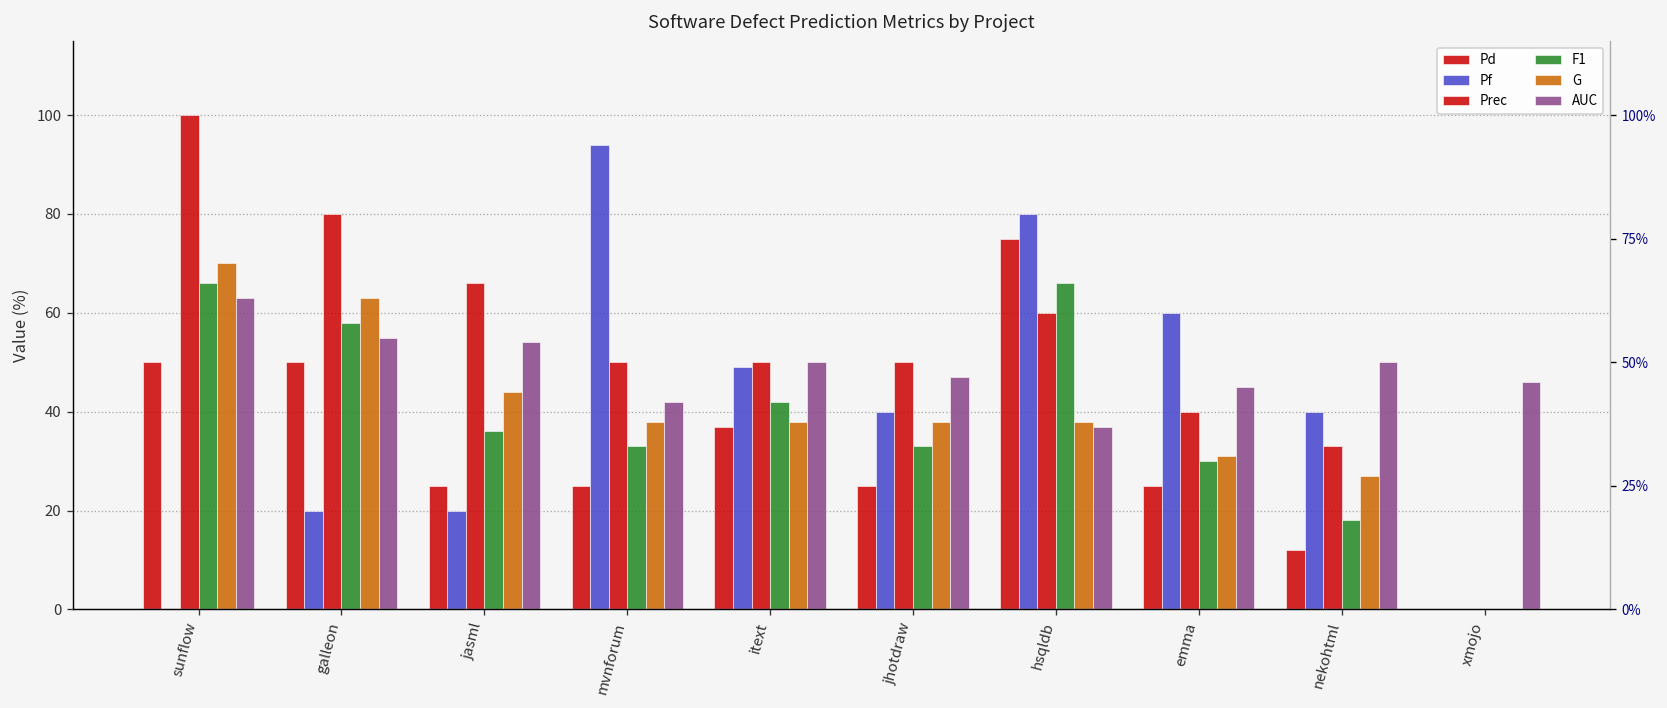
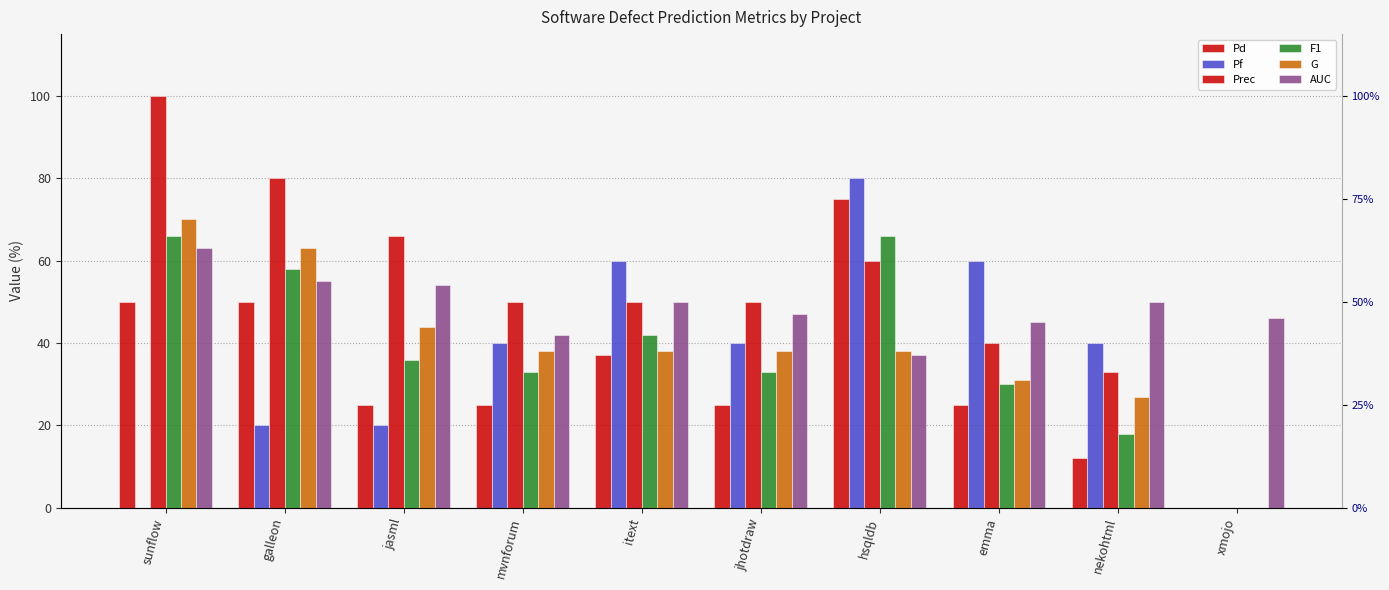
Pf, mvnforum: 94 -> 40
Pf, itext: 49 -> 60
